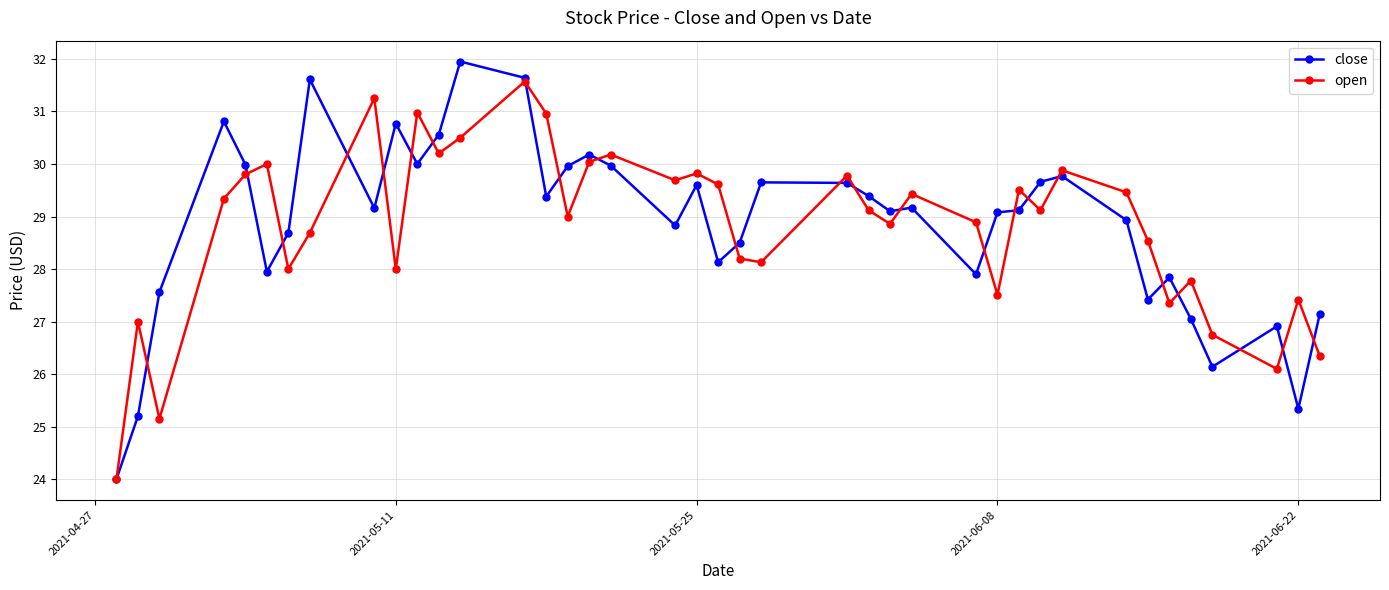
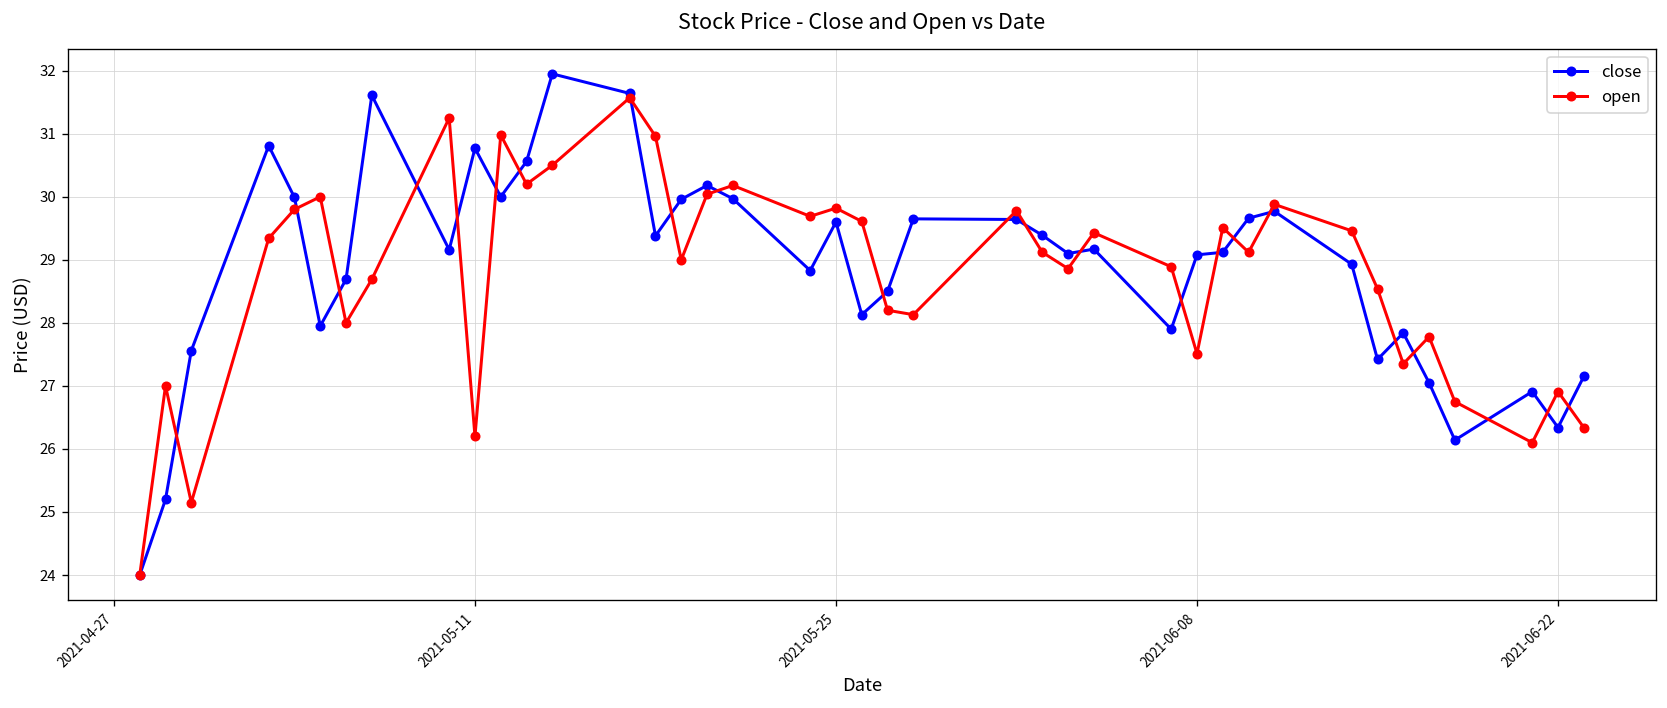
open, 2021-05-11: 28.0 -> 26.2
close, 2021-06-22: 25.3 -> 26.3
open, 2021-06-22: 27.4 -> 26.9
